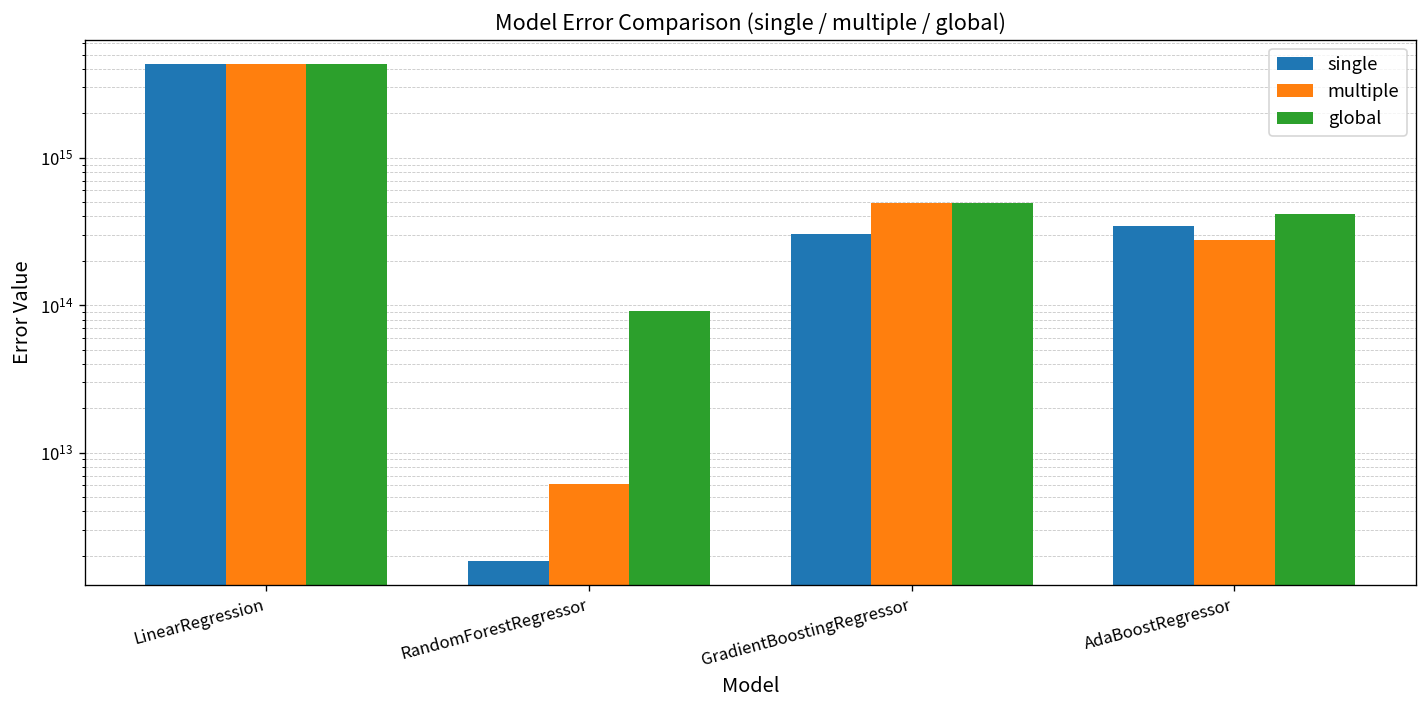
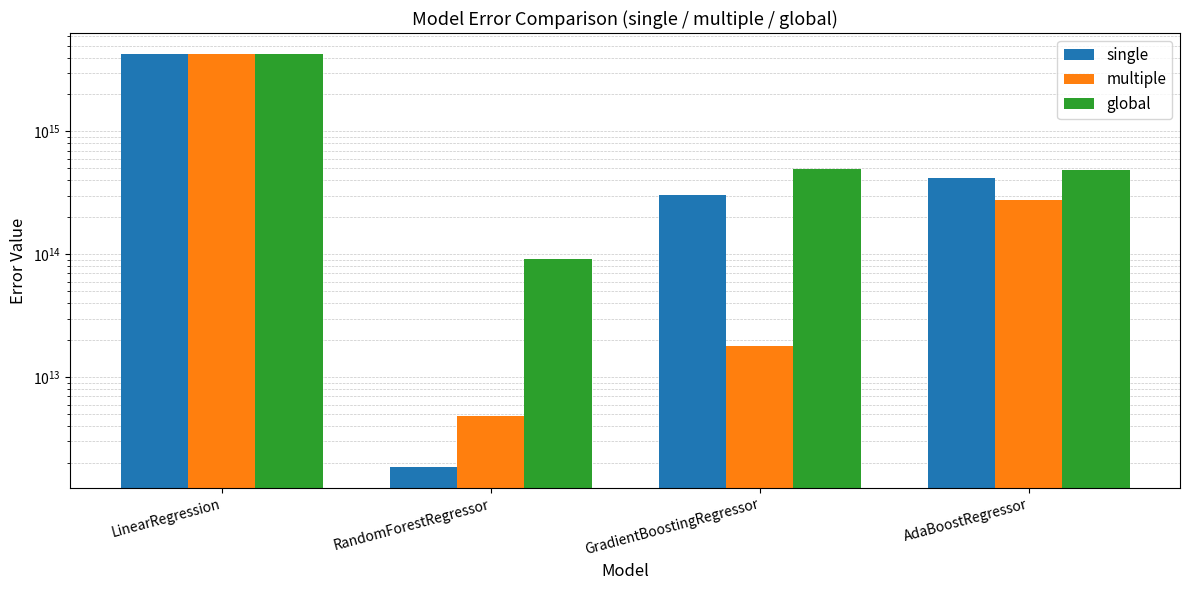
multiple, RandomForestRegressor: 6000000000000 -> 4800000000000
multiple, GradientBoostingRegressor: 500000000000000 -> 18000000000000
single, AdaBoostRegressor: 350000000000000 -> 420000000000000
global, AdaBoostRegressor: 420000000000000 -> 490000000000000
